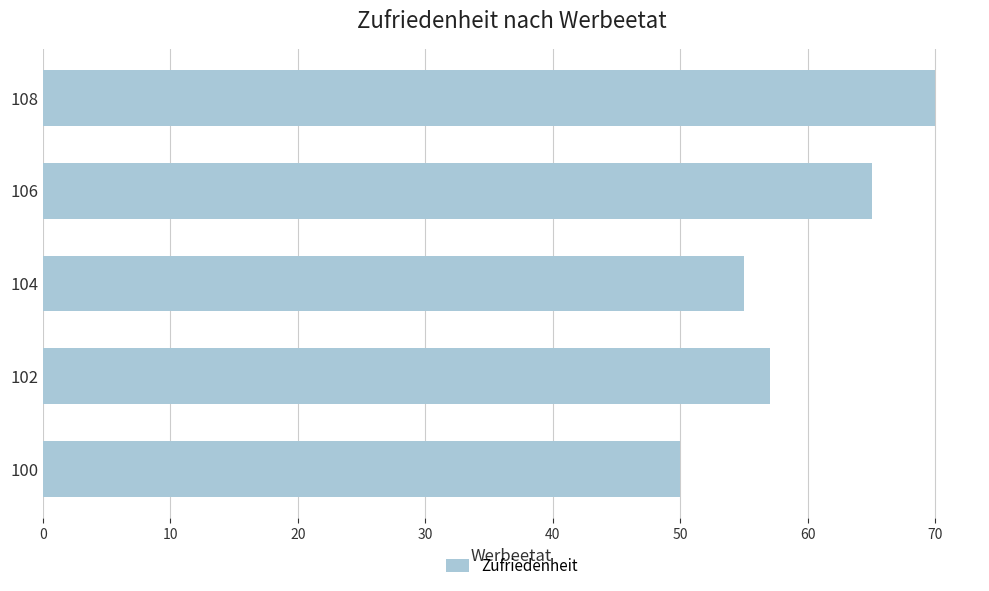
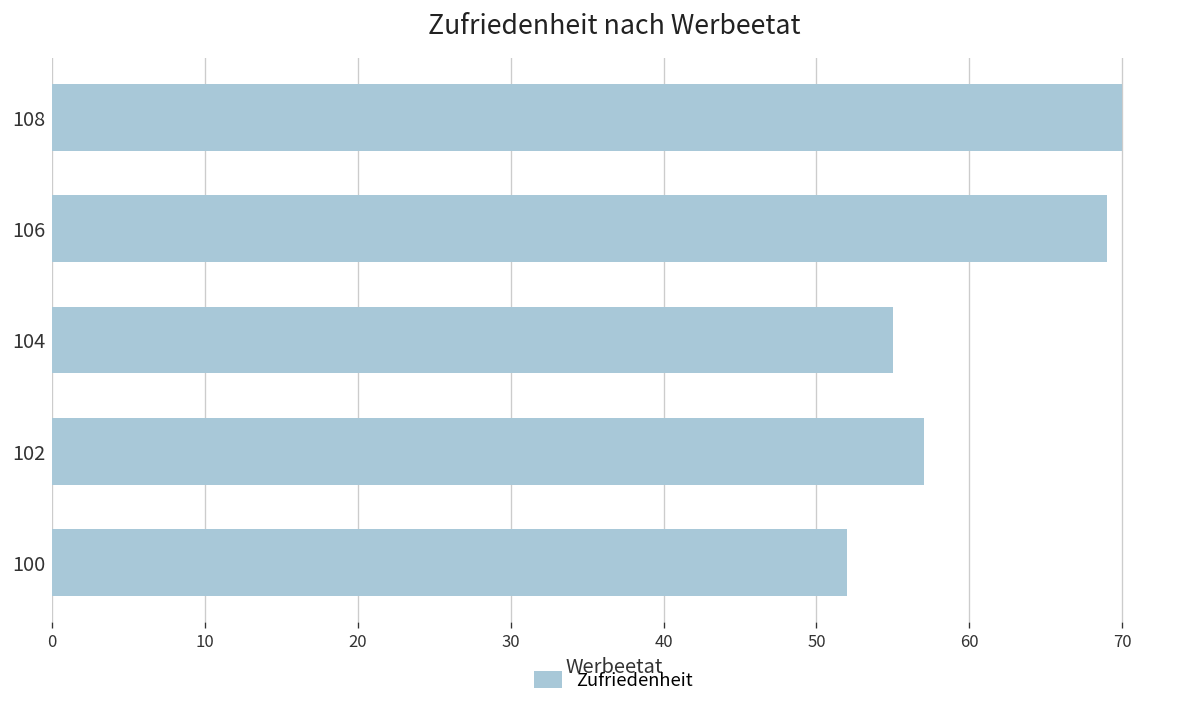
106: 65 -> 69
100: 50 -> 52
